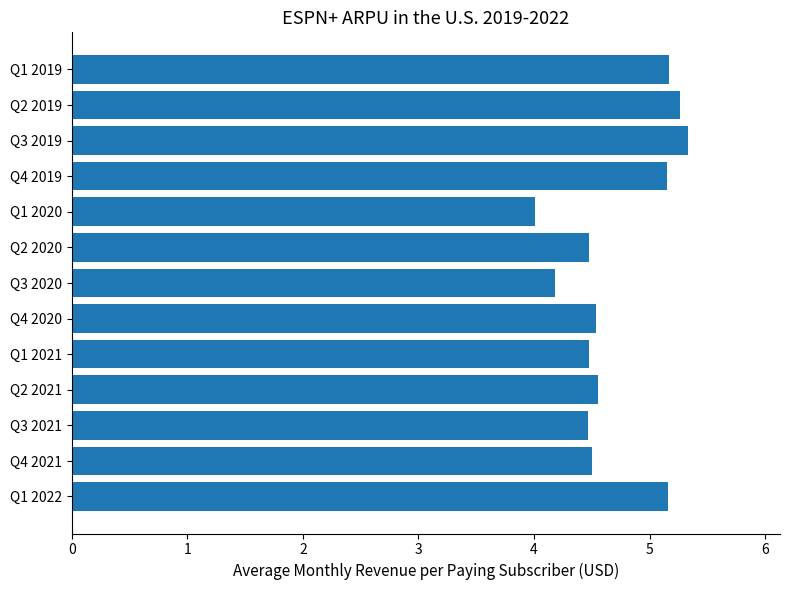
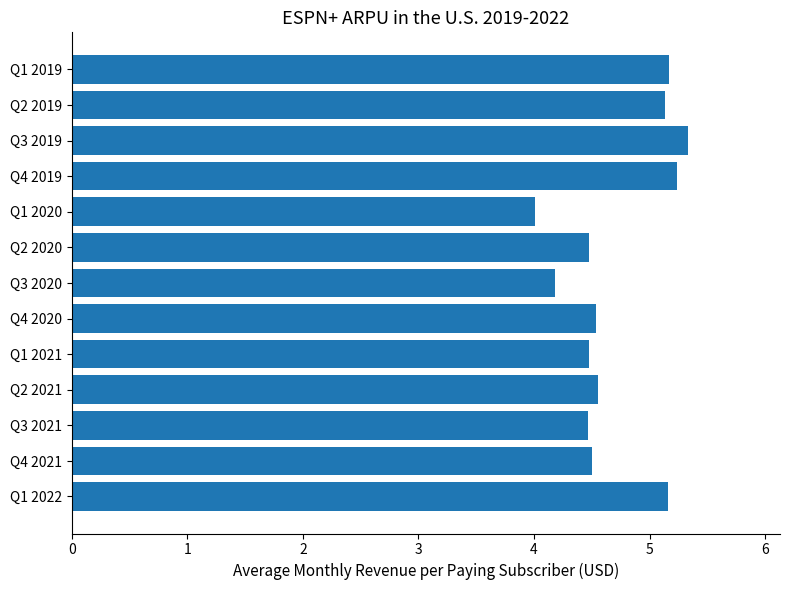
Q2 2019: 5.26 -> 5.13
Q4 2019: 5.15 -> 5.24
